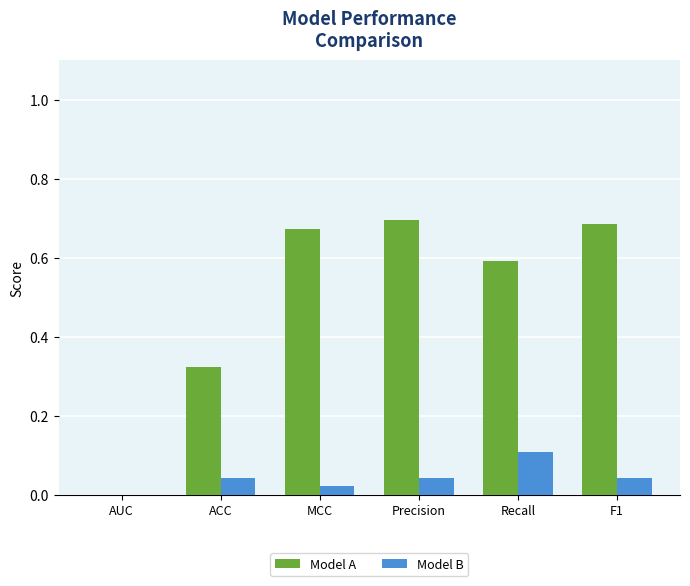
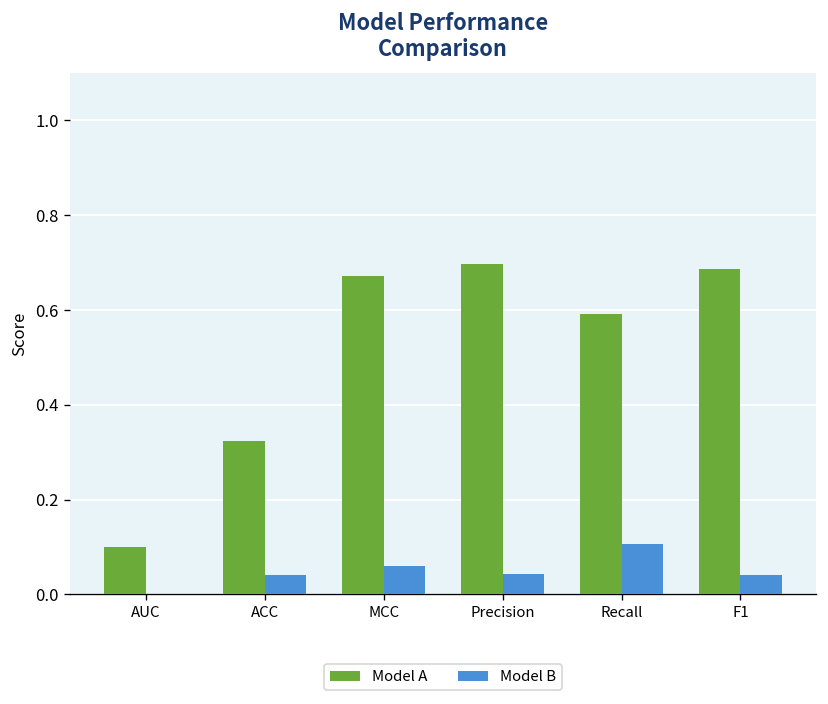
Model A, AUC: 0.0 -> 0.1
Model B, MCC: 0.02 -> 0.06
